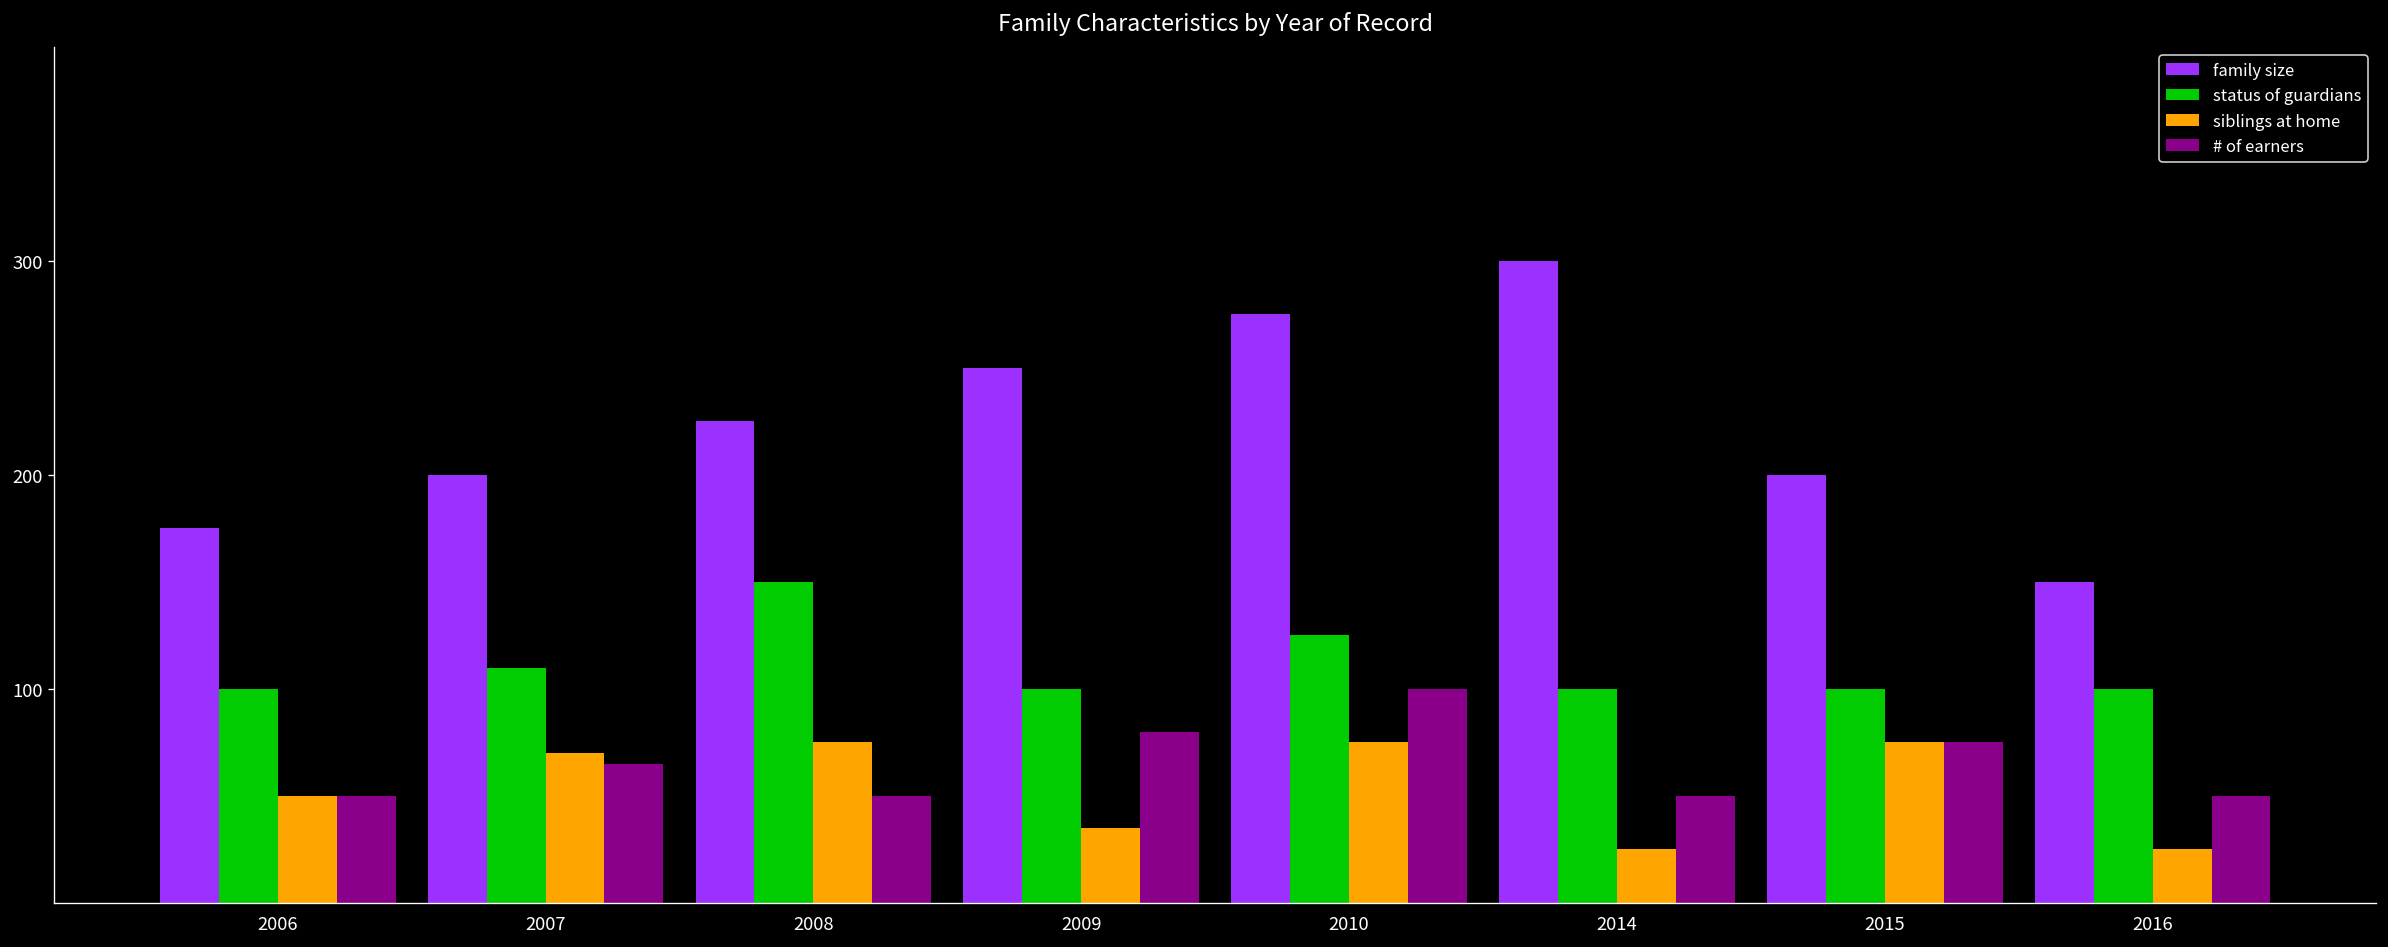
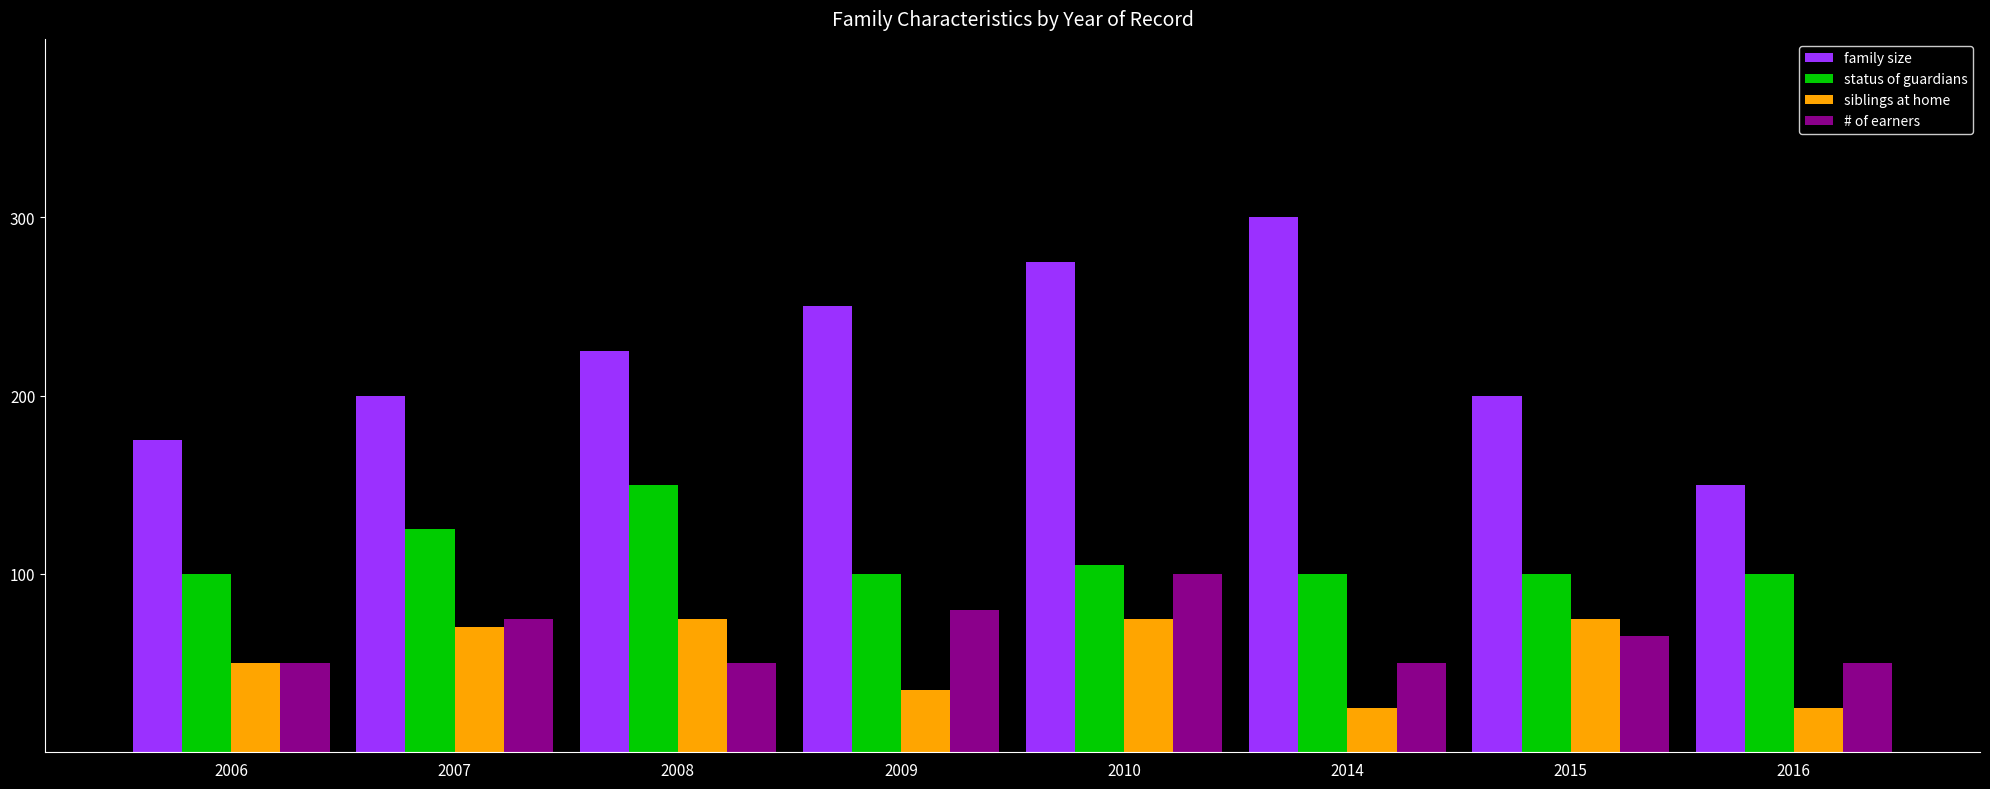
status of guardians, 2007: 110 -> 125
# of earners, 2007: 65 -> 75
status of guardians, 2010: 125 -> 105
# of earners, 2015: 75 -> 65
